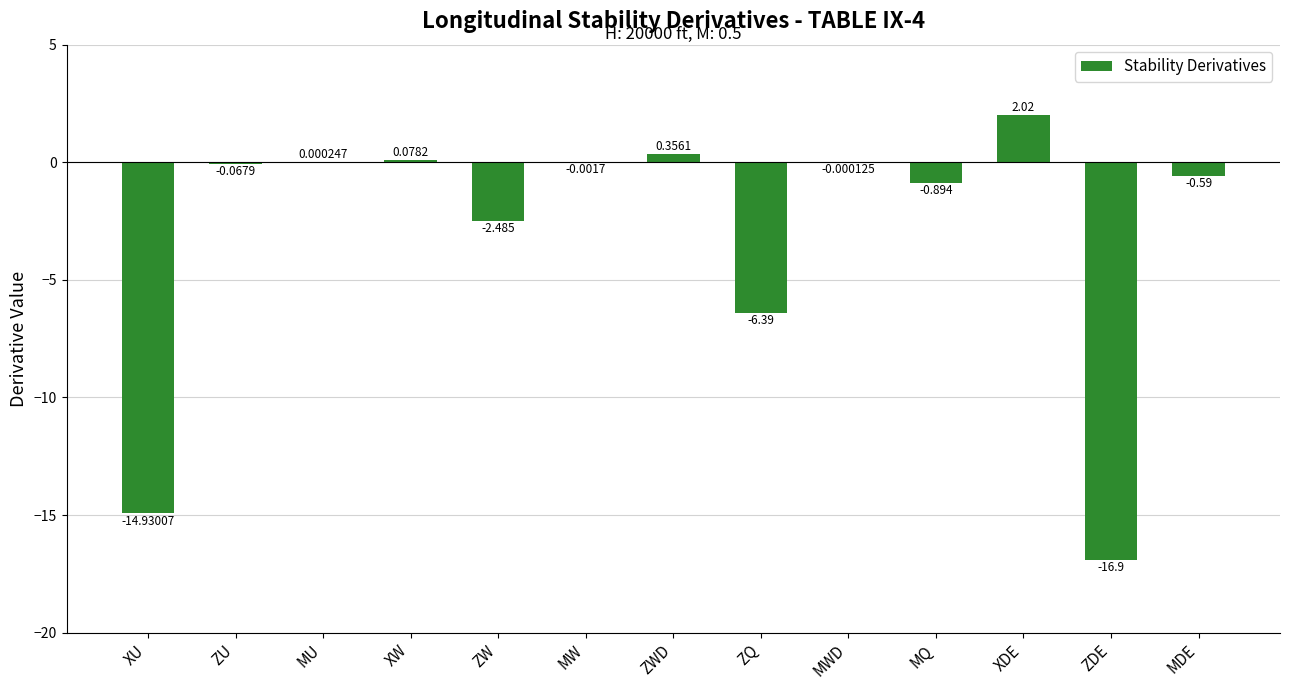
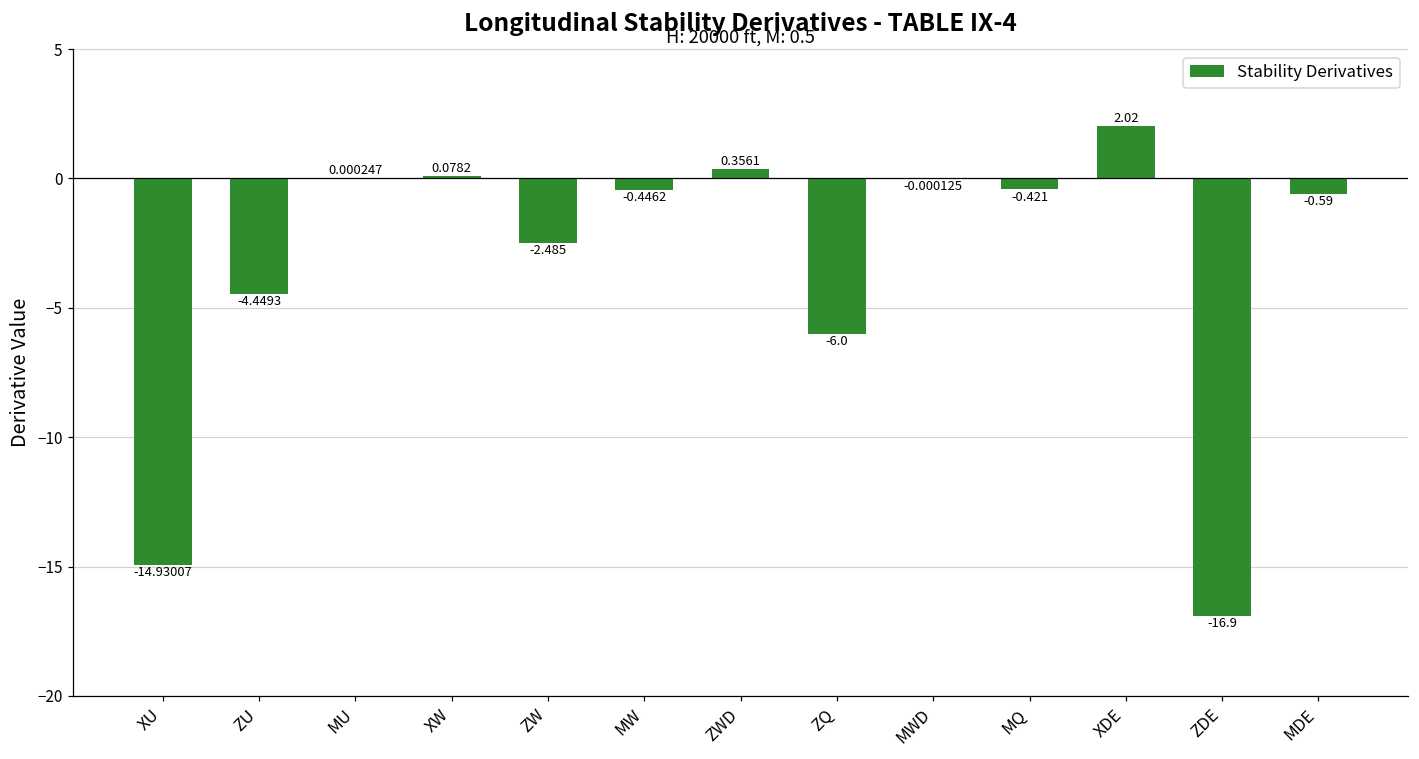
ZU: -0.0679 -> -4.4493
MW: -0.0017 -> -0.4462
ZQ: -6.39 -> -6.0
MQ: -0.894 -> -0.421
